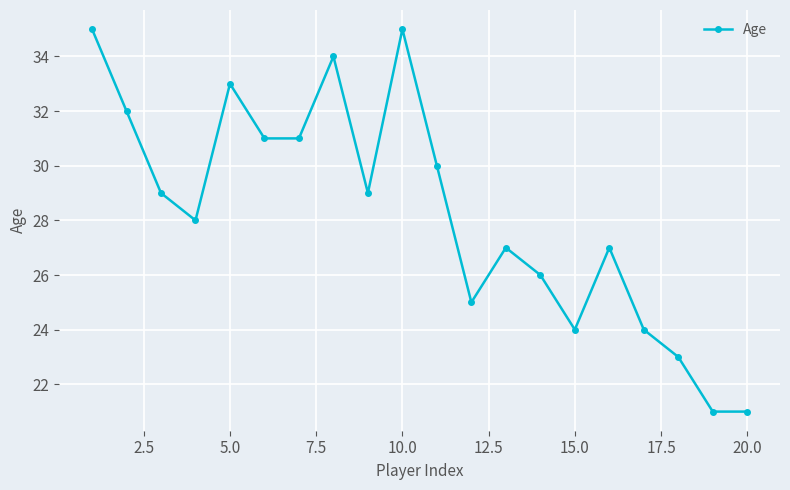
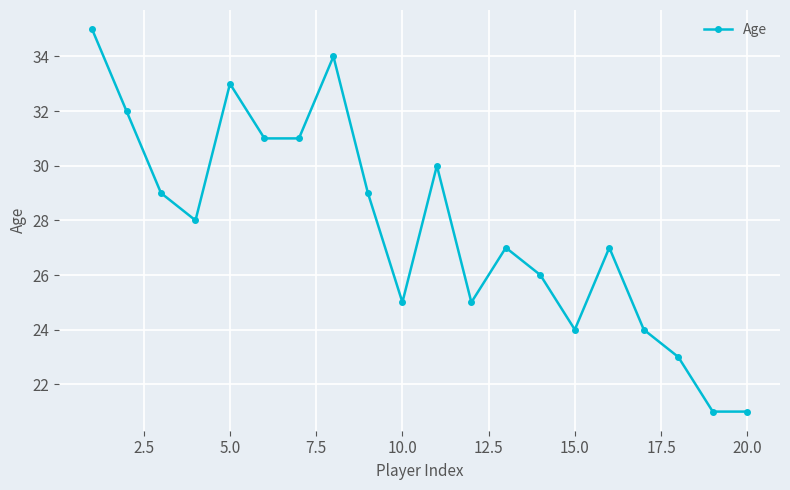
10.0: 35 -> 25
